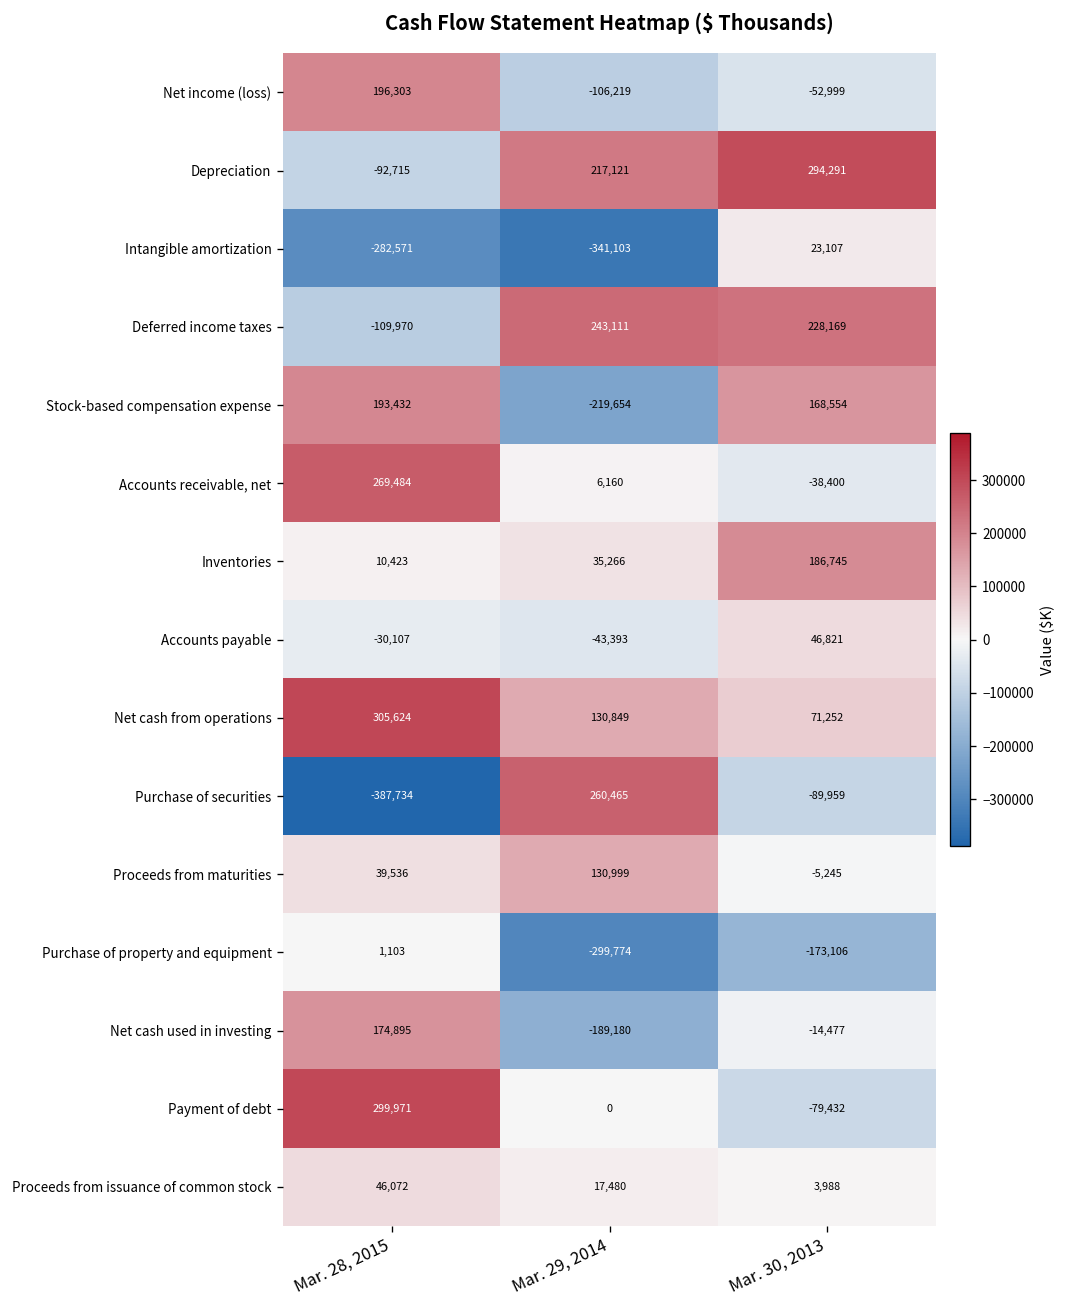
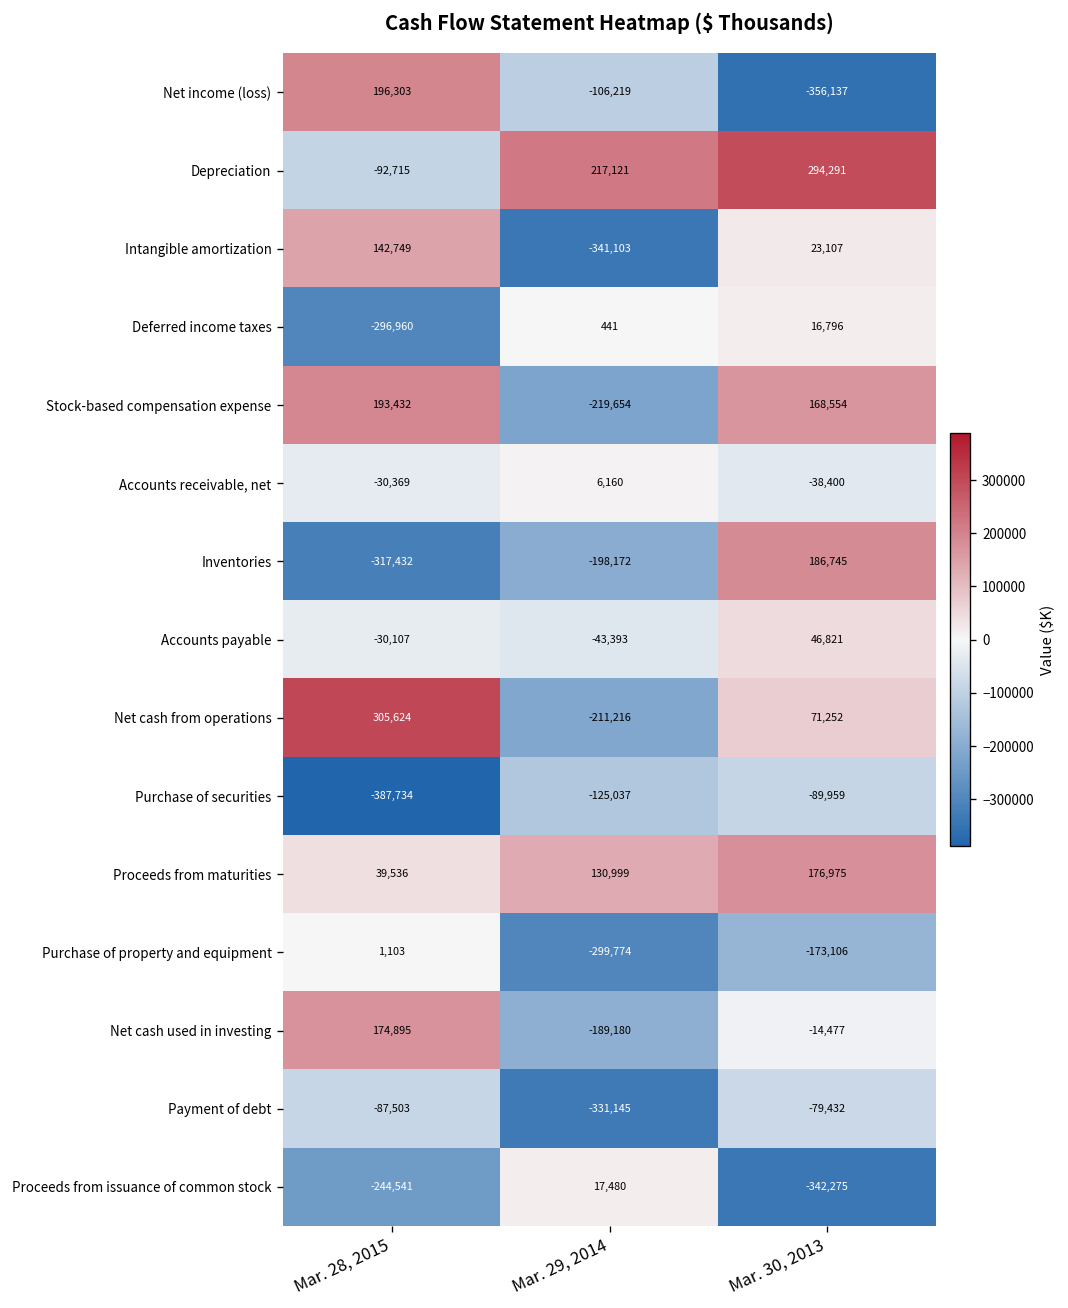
Net income (loss), Mar. 30, 2013: -52,999 -> -356,137
Intangible amortization, Mar. 28, 2015: -282,571 -> 142,749
Deferred income taxes, Mar. 28, 2015: -109,970 -> -296,960
Deferred income taxes, Mar. 29, 2014: 243,111 -> 441
Deferred income taxes, Mar. 30, 2013: 228,169 -> 16,796
Accounts receivable, net, Mar. 28, 2015: 269,484 -> -30,369
Inventories, Mar. 28, 2015: 10,423 -> -317,432
Inventories, Mar. 29, 2014: 35,266 -> -198,172
Net cash from operations, Mar. 29, 2014: 130,849 -> -211,216
Purchase of securities, Mar. 29, 2014: 260,465 -> -125,037
Proceeds from maturities, Mar. 30, 2013: -5,245 -> 176,975
Payment of debt, Mar. 28, 2015: 299,971 -> -87,503
Payment of debt, Mar. 29, 2014: 0 -> -331,145
Proceeds from issuance of common stock, Mar. 28, 2015: 46,072 -> -244,541
Proceeds from issuance of common stock, Mar. 30, 2013: 3,988 -> -342,275
